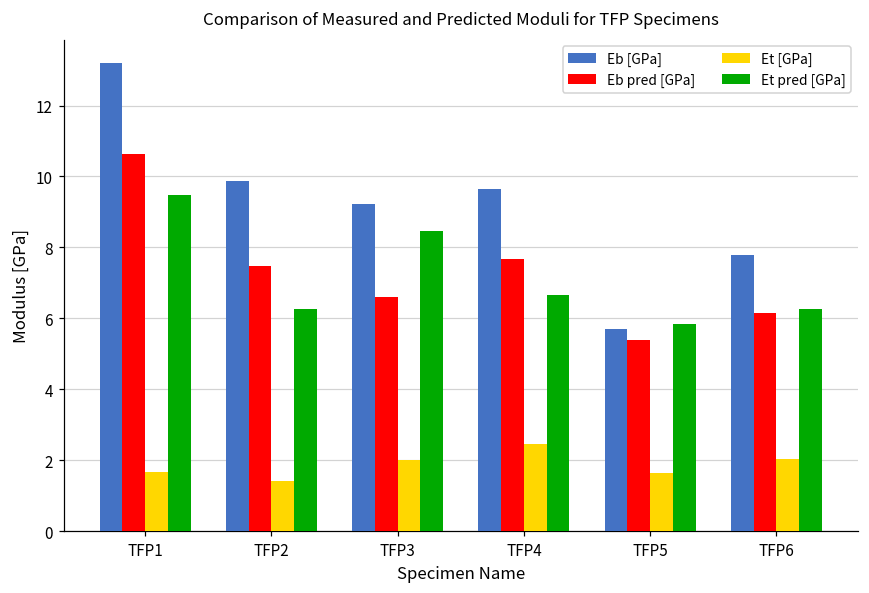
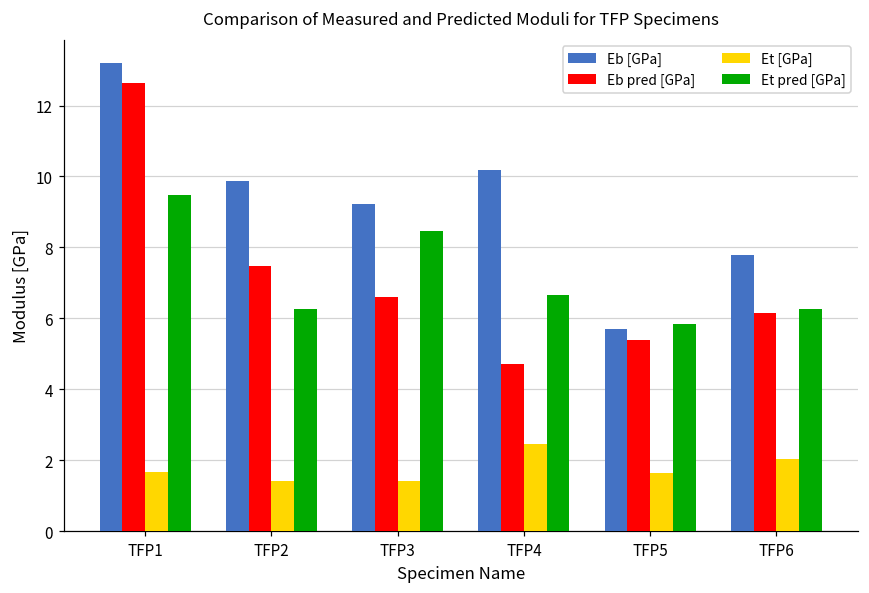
Eb pred [GPa], TFP1: 10.6 -> 12.6
Et [GPa], TFP3: 2.0 -> 1.4
Eb [GPa], TFP4: 9.6 -> 10.2
Eb pred [GPa], TFP4: 7.7 -> 4.7
